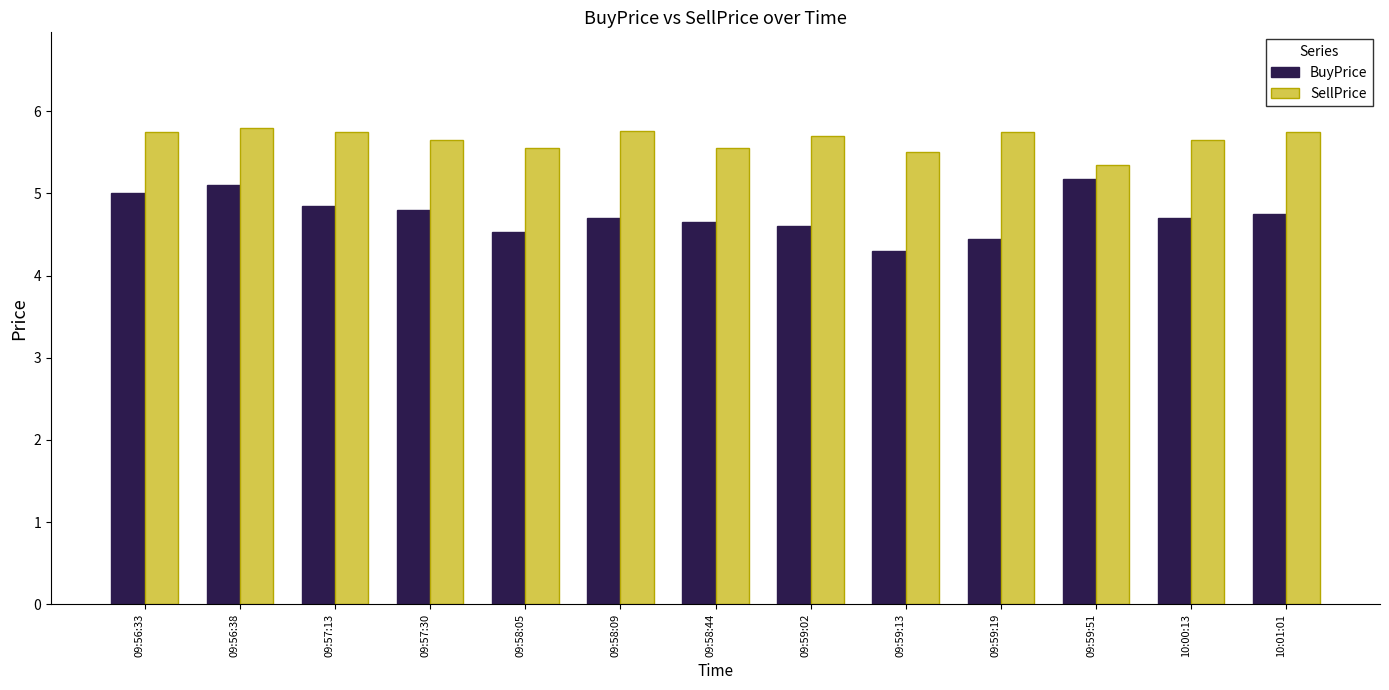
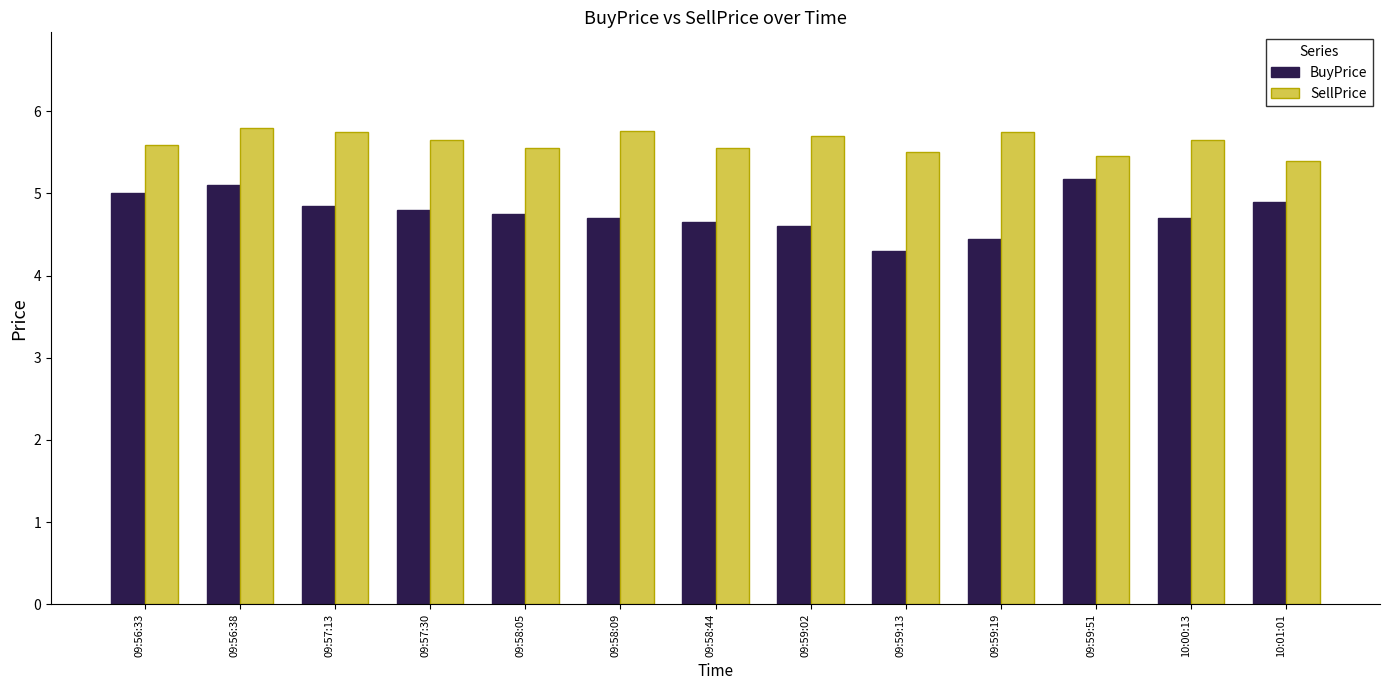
SellPrice, 09:56:33: 5.8 -> 5.6
BuyPrice, 09:58:05: 4.5 -> 4.8
SellPrice, 09:59:51: 5.4 -> 5.5
BuyPrice, 10:01:01: 4.8 -> 4.9
SellPrice, 10:01:01: 5.8 -> 5.4
